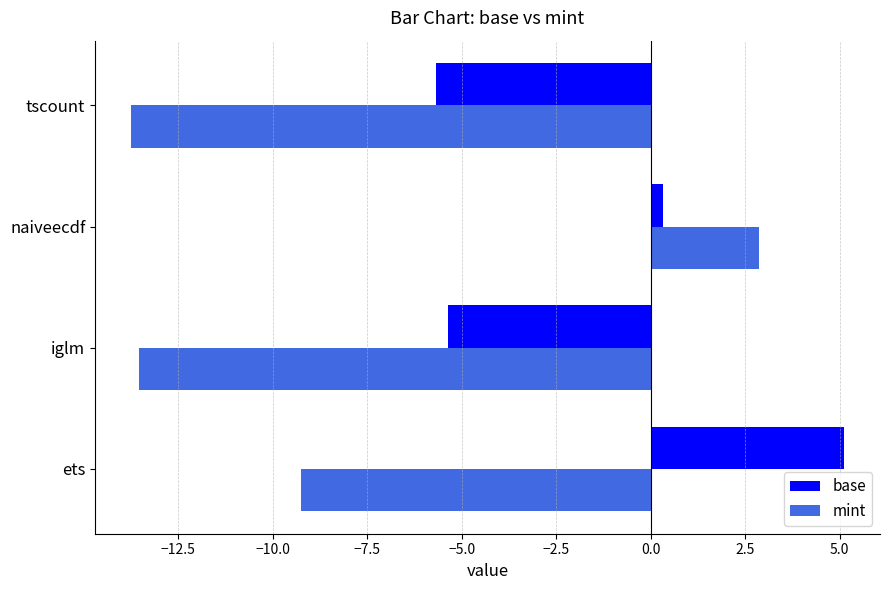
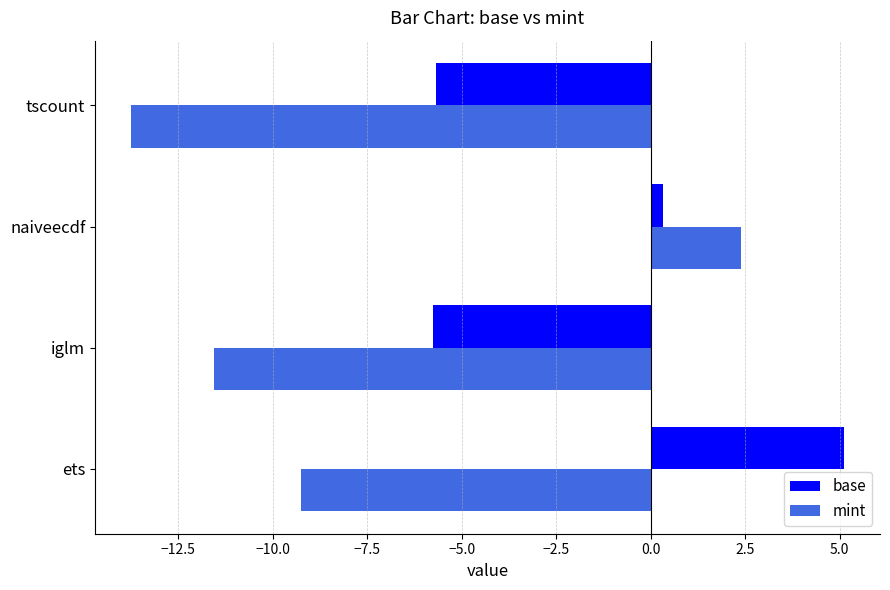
mint, naiveecdf: 2.9 -> 2.4
base, iglm: -5.4 -> -5.8
mint, iglm: -13.5 -> -11.5
